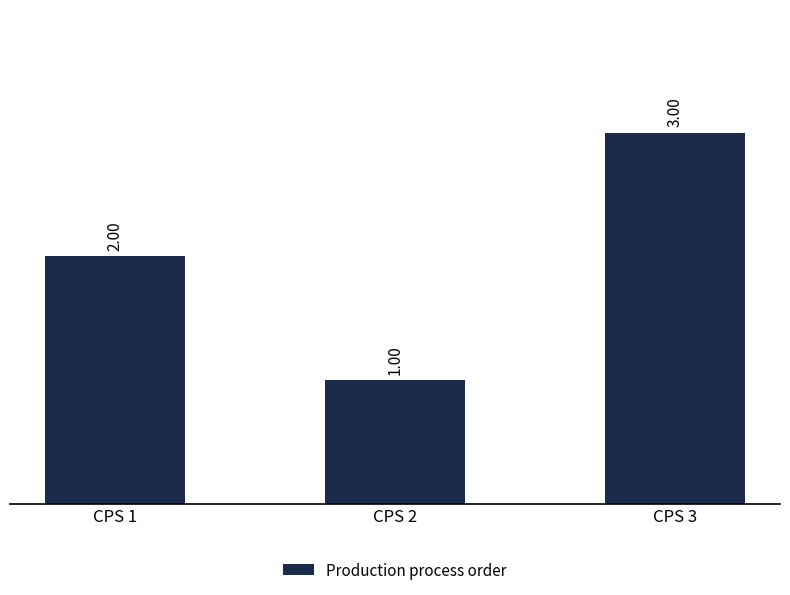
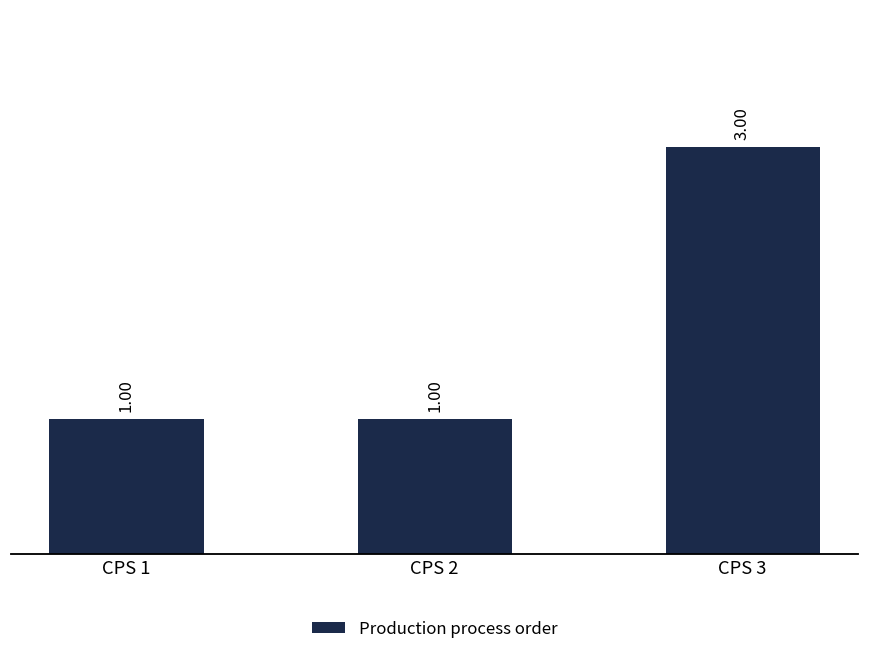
CPS 1: 2.00 -> 1.00
